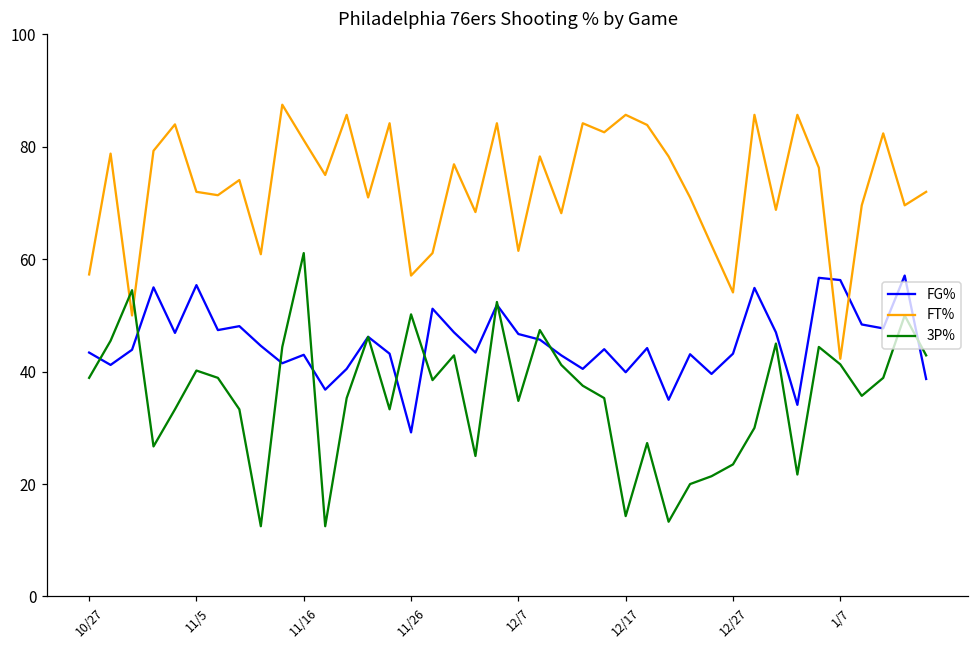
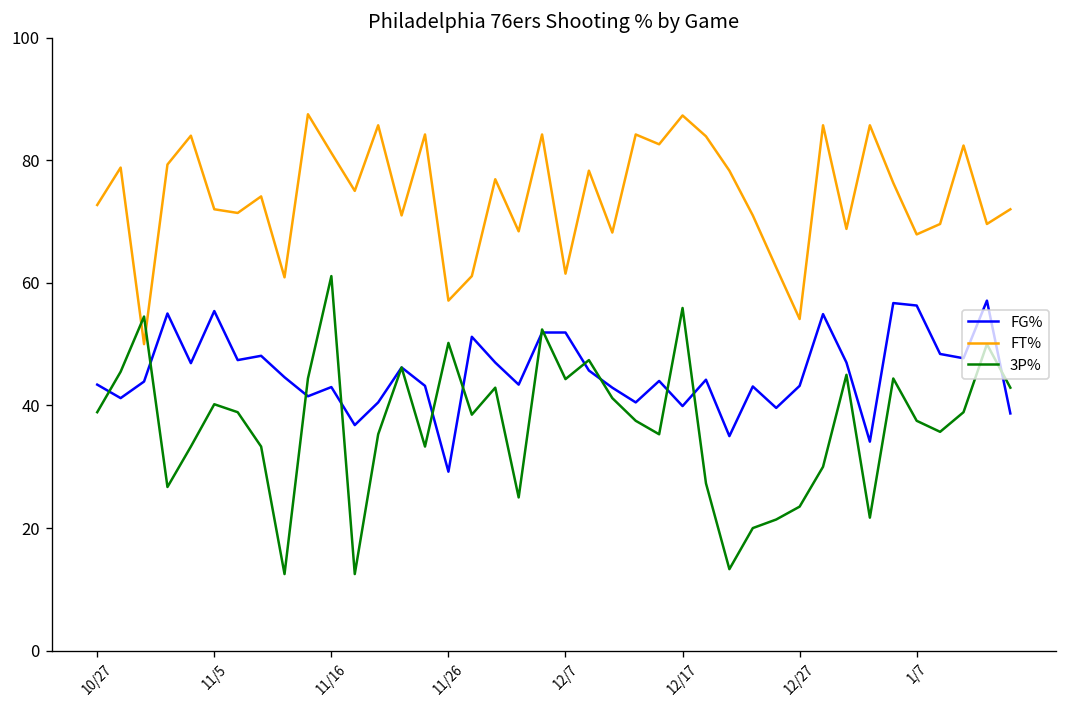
FT%, 10/27: 57 -> 73
FG%, 12/7: 47 -> 52
3P%, 12/7: 35 -> 44
FT%, 12/17: 86 -> 87
3P%, 12/17: 14 -> 56
FT%, 1/7: 42 -> 68
3P%, 1/7: 41 -> 38
